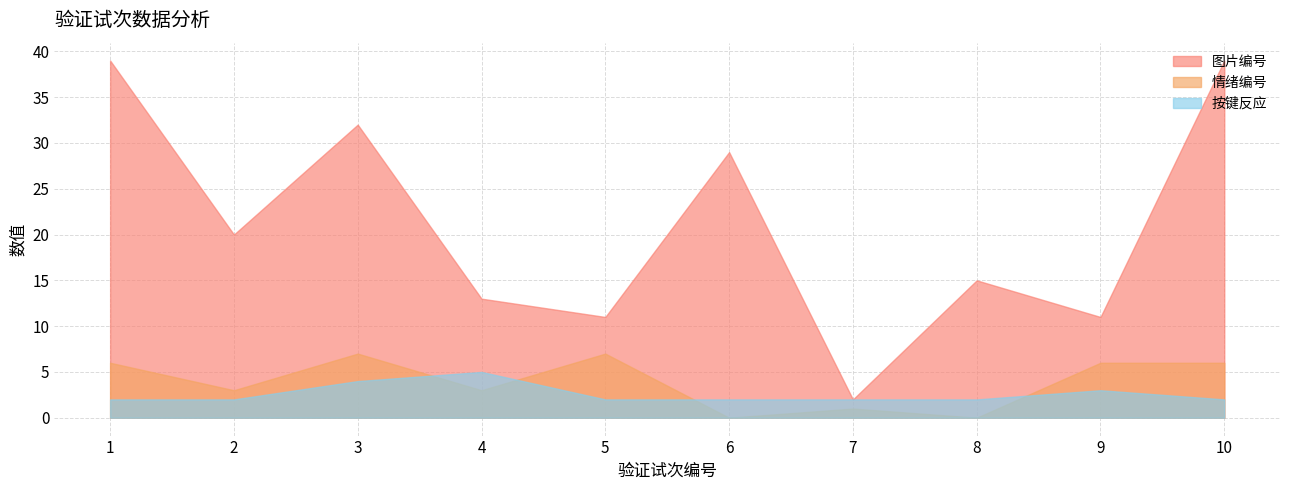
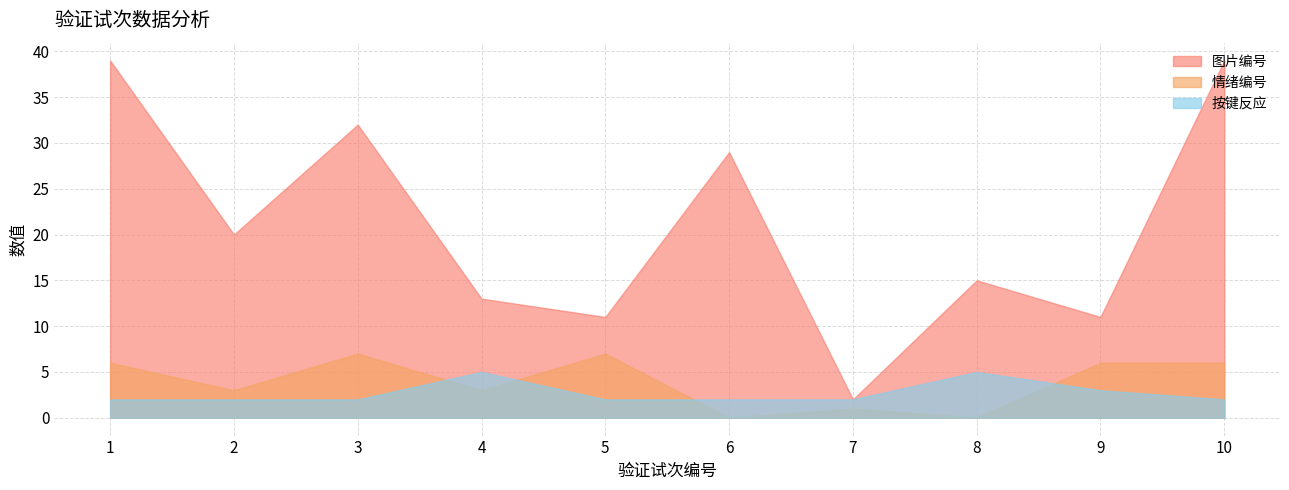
按键反应, 3: 4 -> 2
按键反应, 8: 2 -> 5
